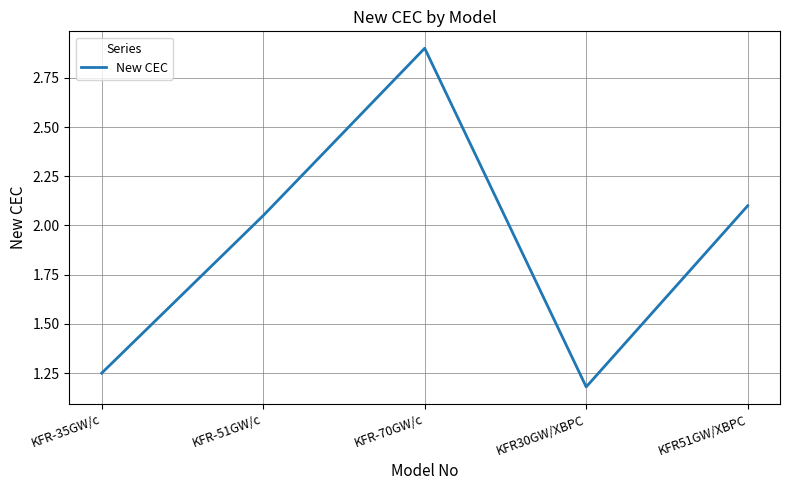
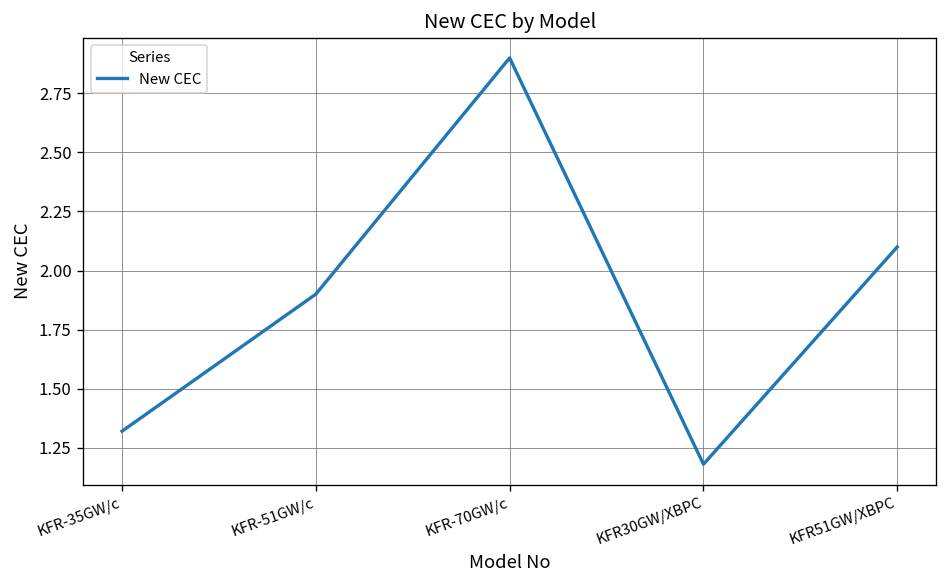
KFR-35GW/c: 1.25 -> 1.32
KFR-51GW/c: 2.05 -> 1.90
